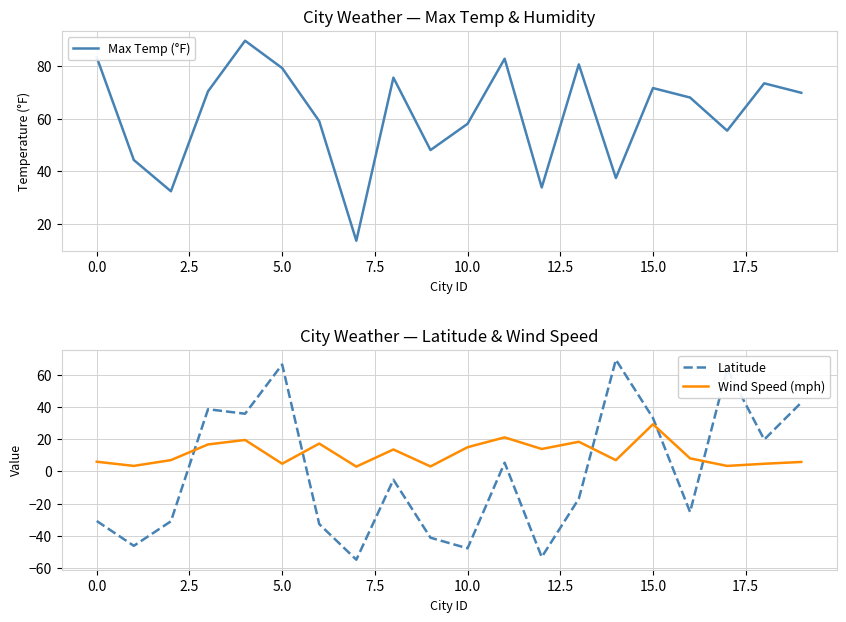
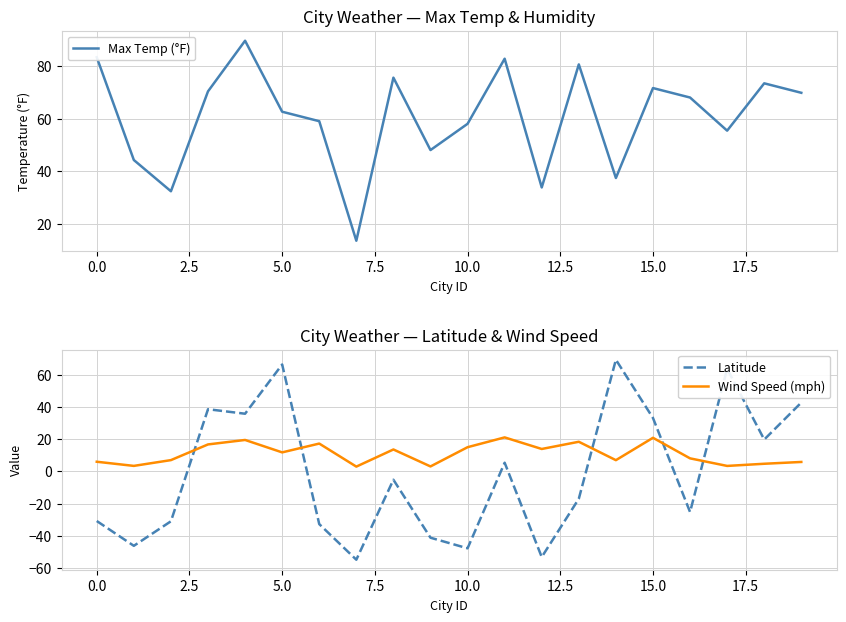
City Weather — Max Temp & Humidity, 5.0: 79 -> 63
City Weather — Latitude & Wind Speed, Wind Speed (mph), 5.0: 5 -> 12
City Weather — Latitude & Wind Speed, Wind Speed (mph), 15.0: 29 -> 21
